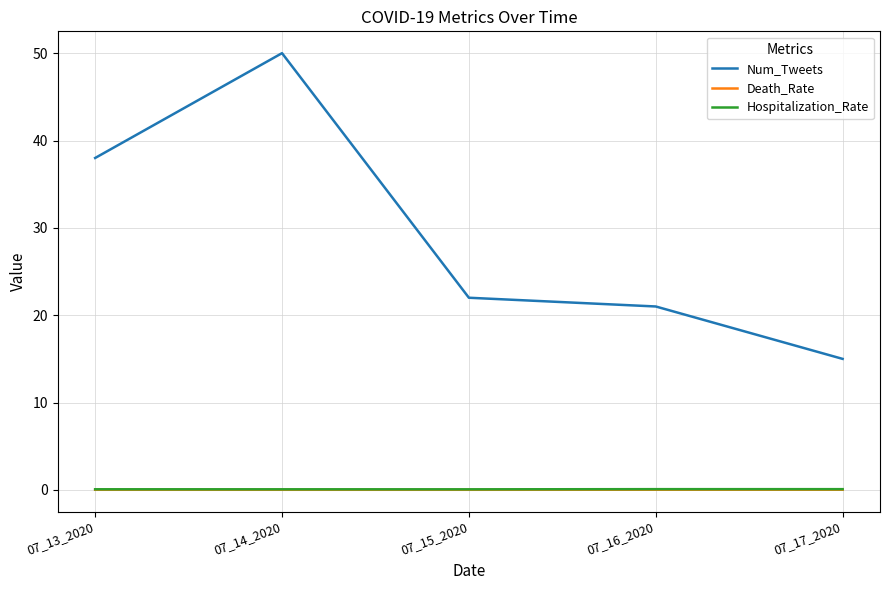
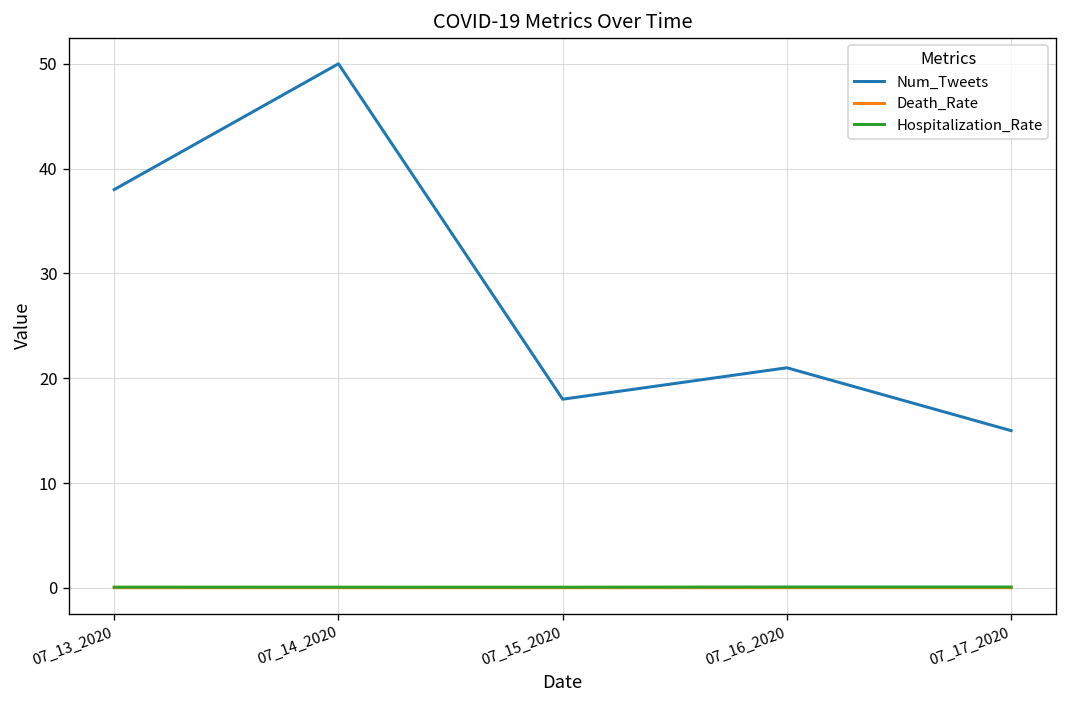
Num_Tweets, 07_15_2020: 22 -> 18
